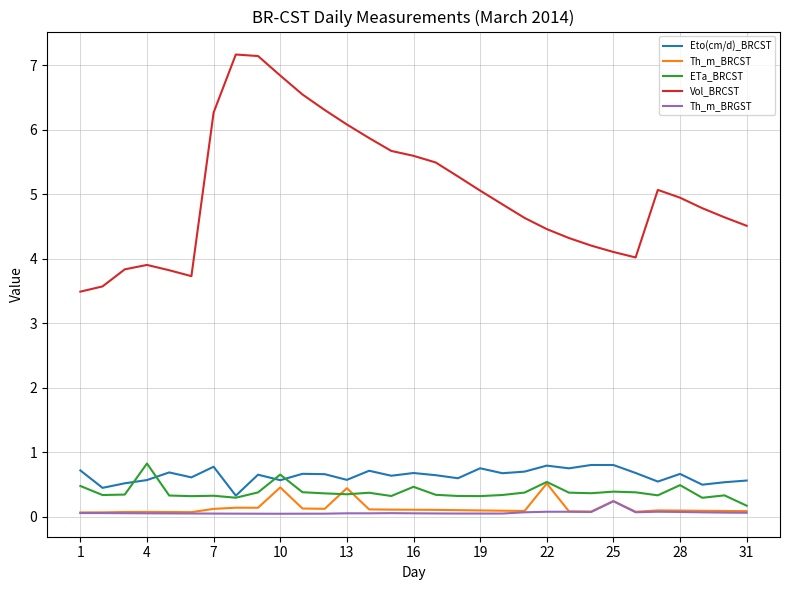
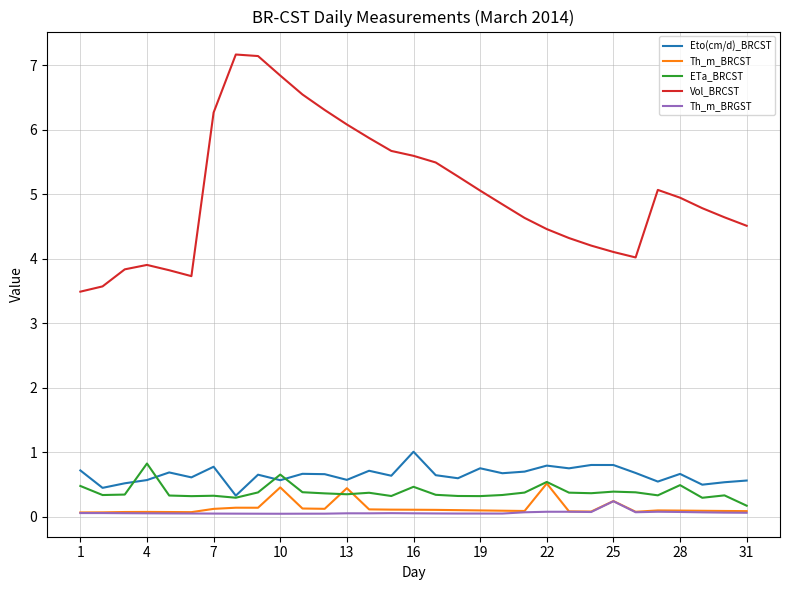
Eto(cm/d)_BRCST, 16: 0.7 -> 1.0
